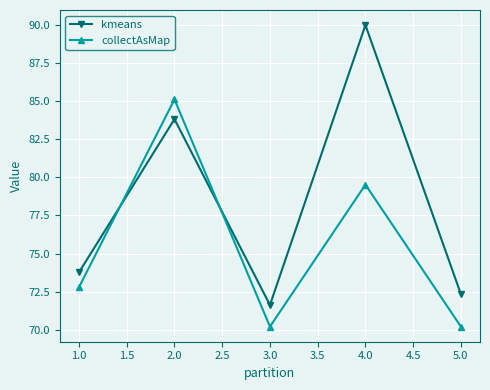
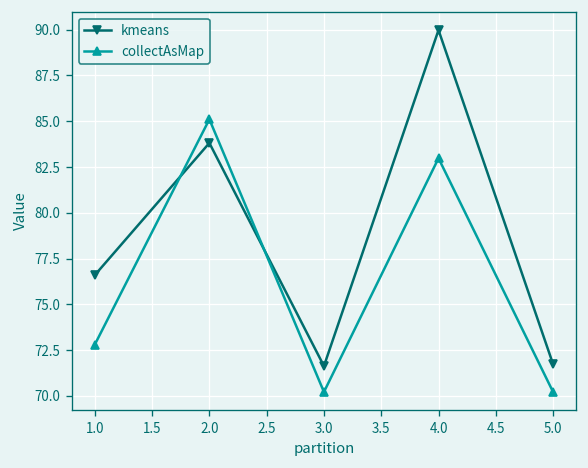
kmeans, 1.0: 73.8 -> 76.6
collectAsMap, 4.0: 79.5 -> 83.0
kmeans, 5.0: 72.3 -> 71.7
